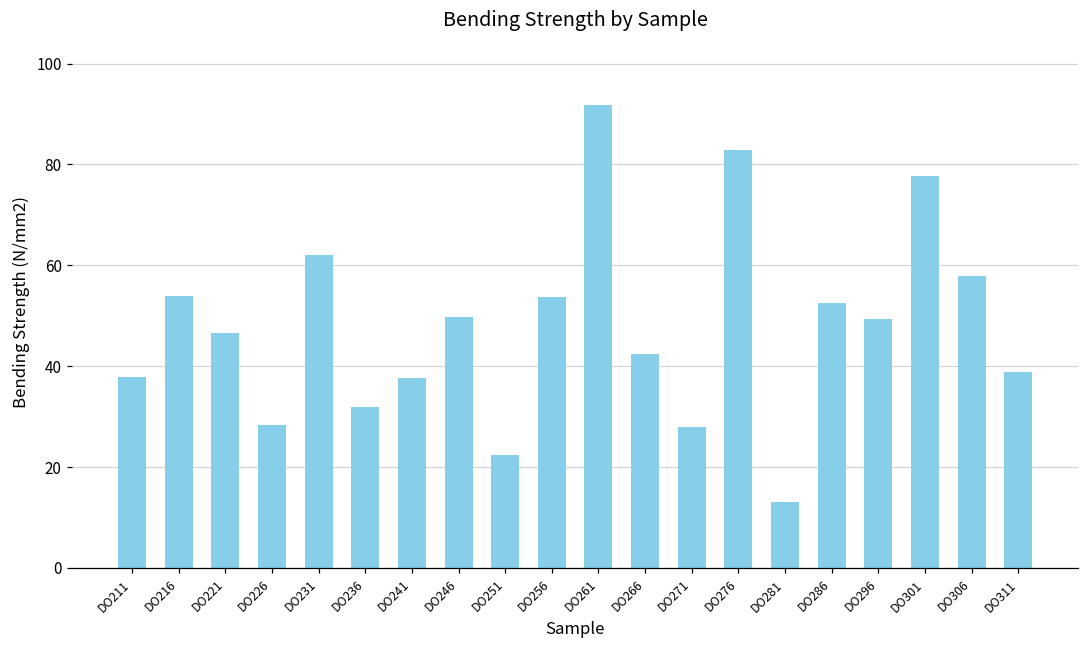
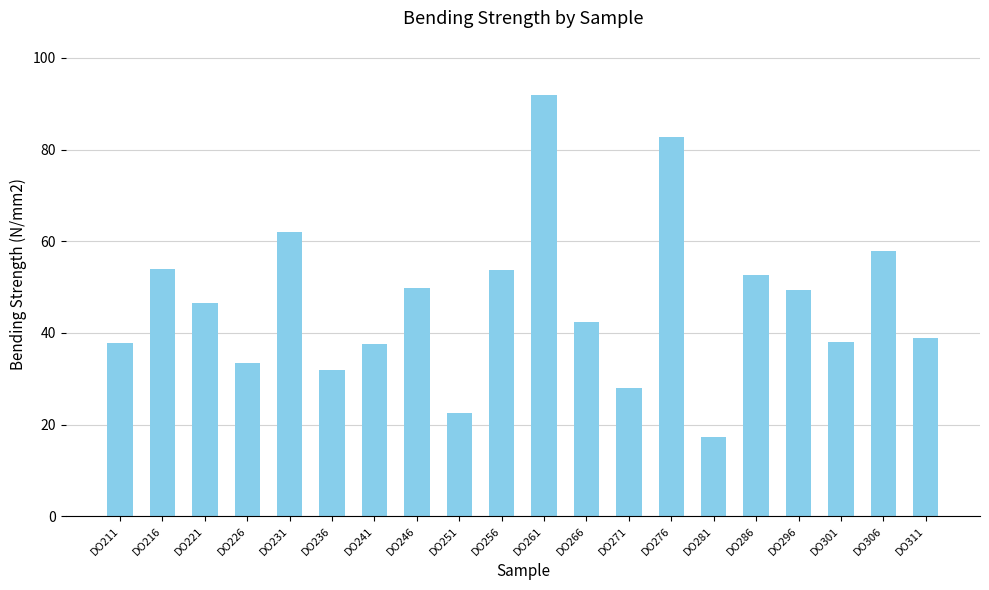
DO226: 28 -> 33
DO281: 13 -> 17
DO301: 78 -> 38
